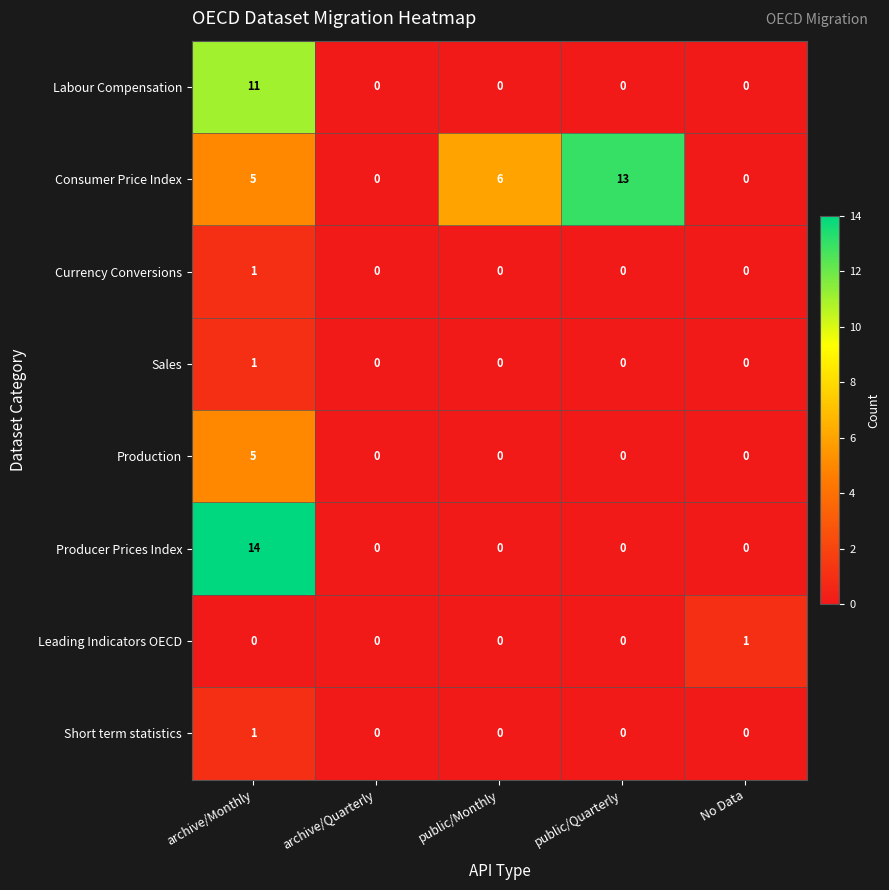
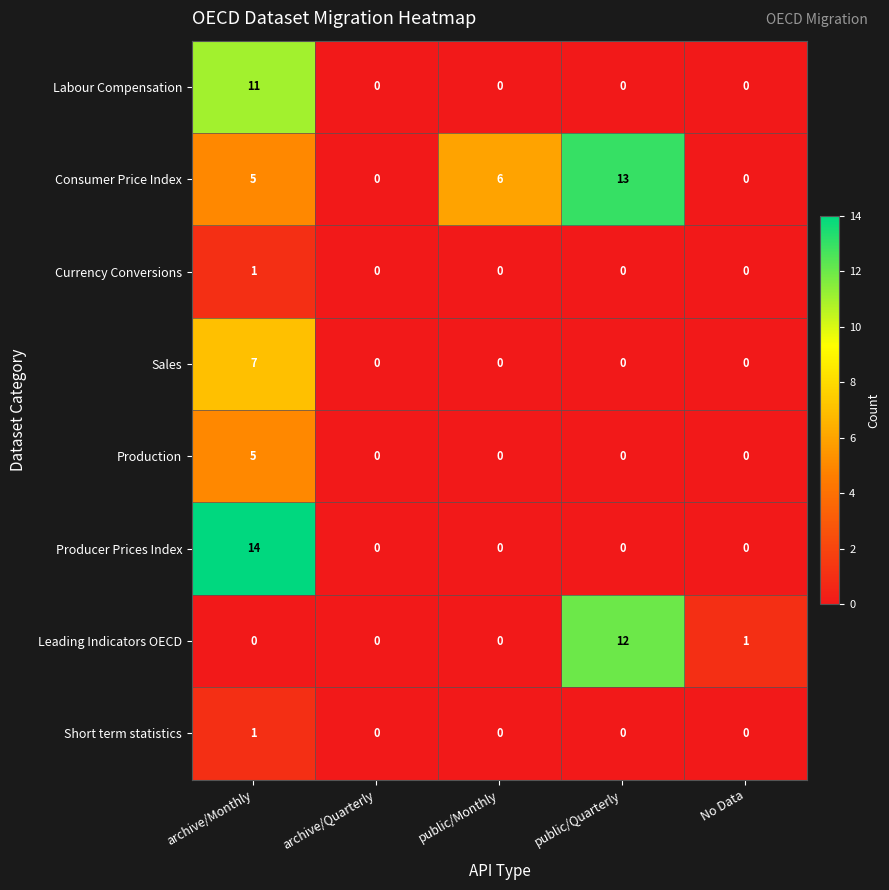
Sales, archive/Monthly: 1 -> 7
Leading Indicators OECD, public/Quarterly: 0 -> 12
